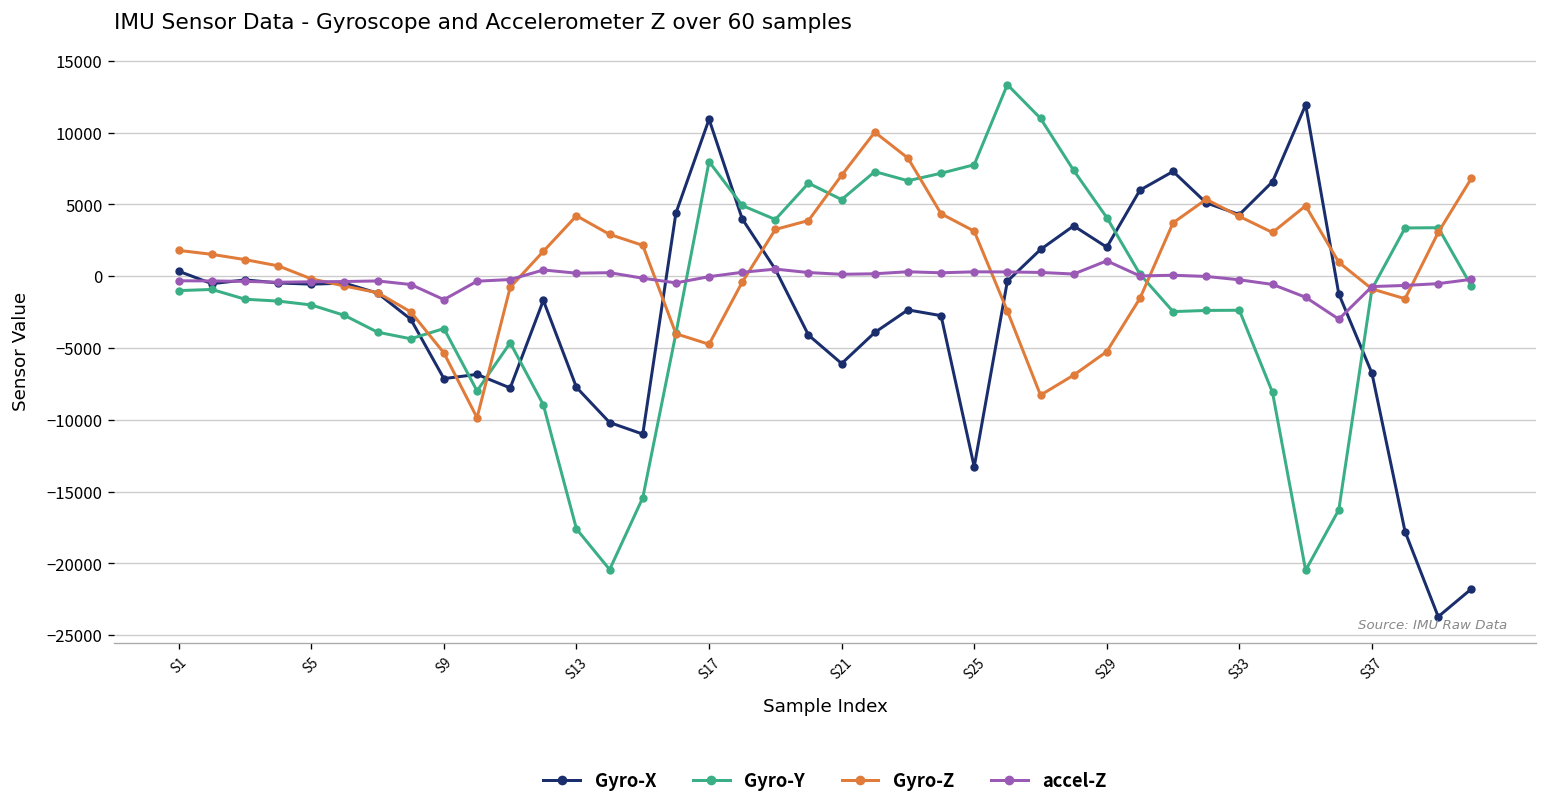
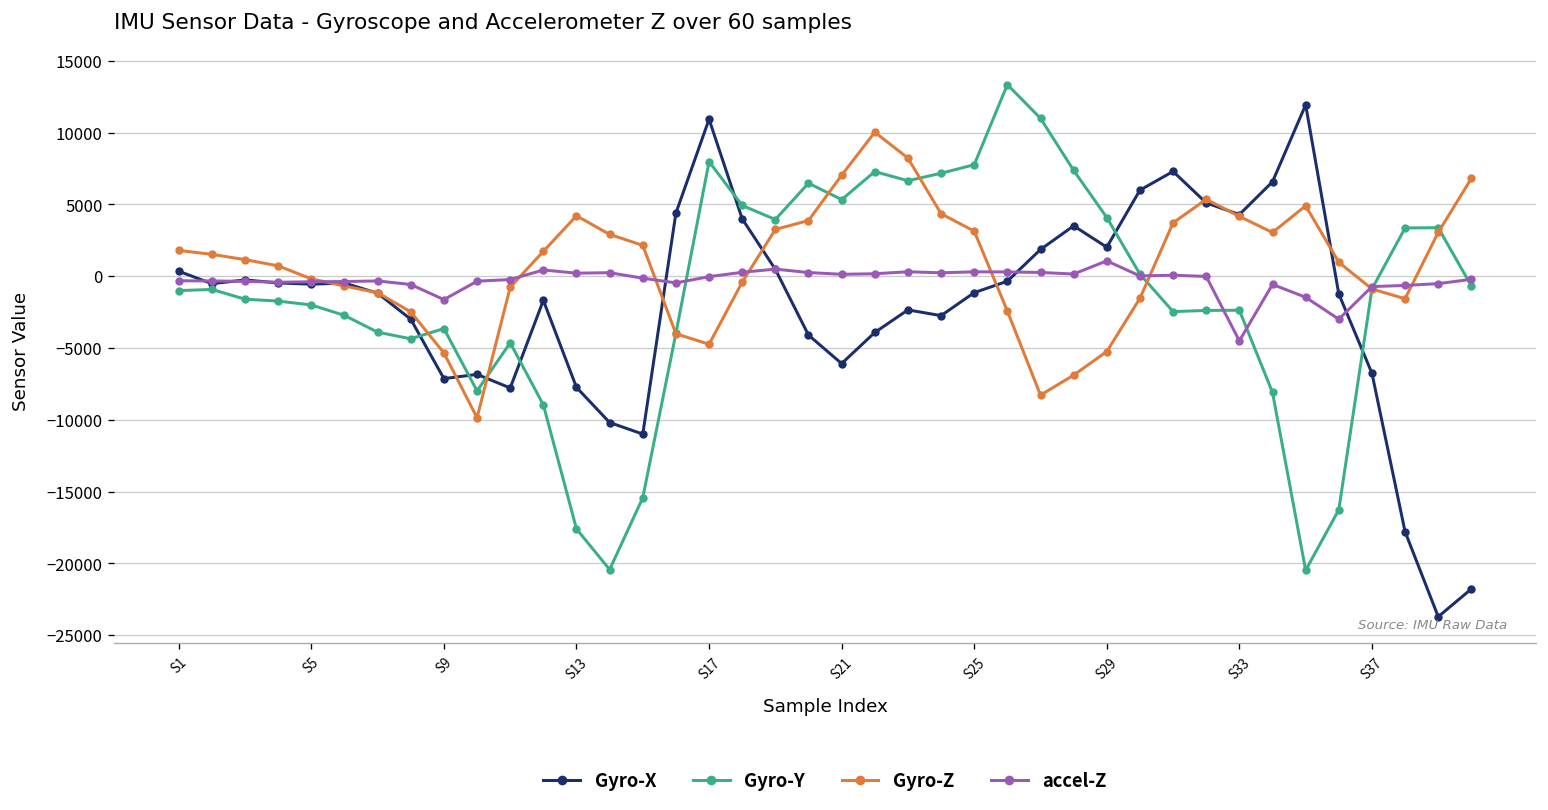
Gyro-X, S25: -13300 -> -1100
accel-Z, S33: -300 -> -4500
